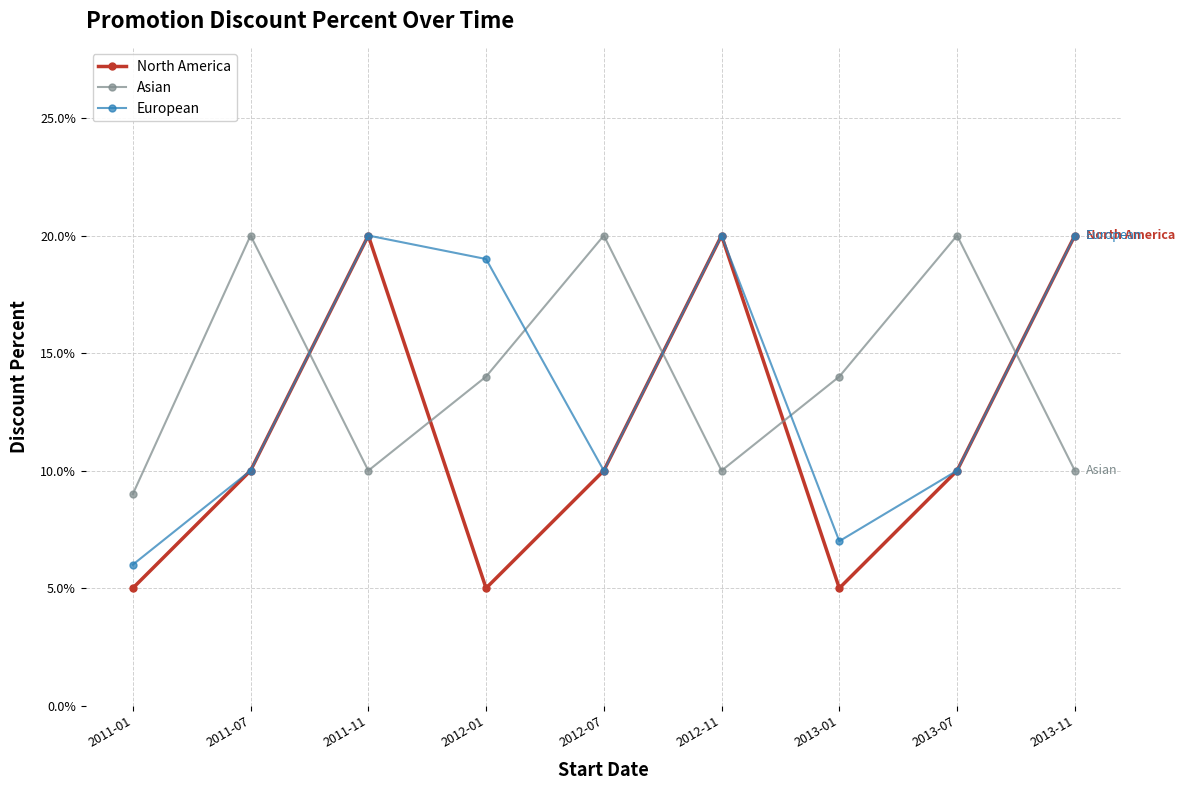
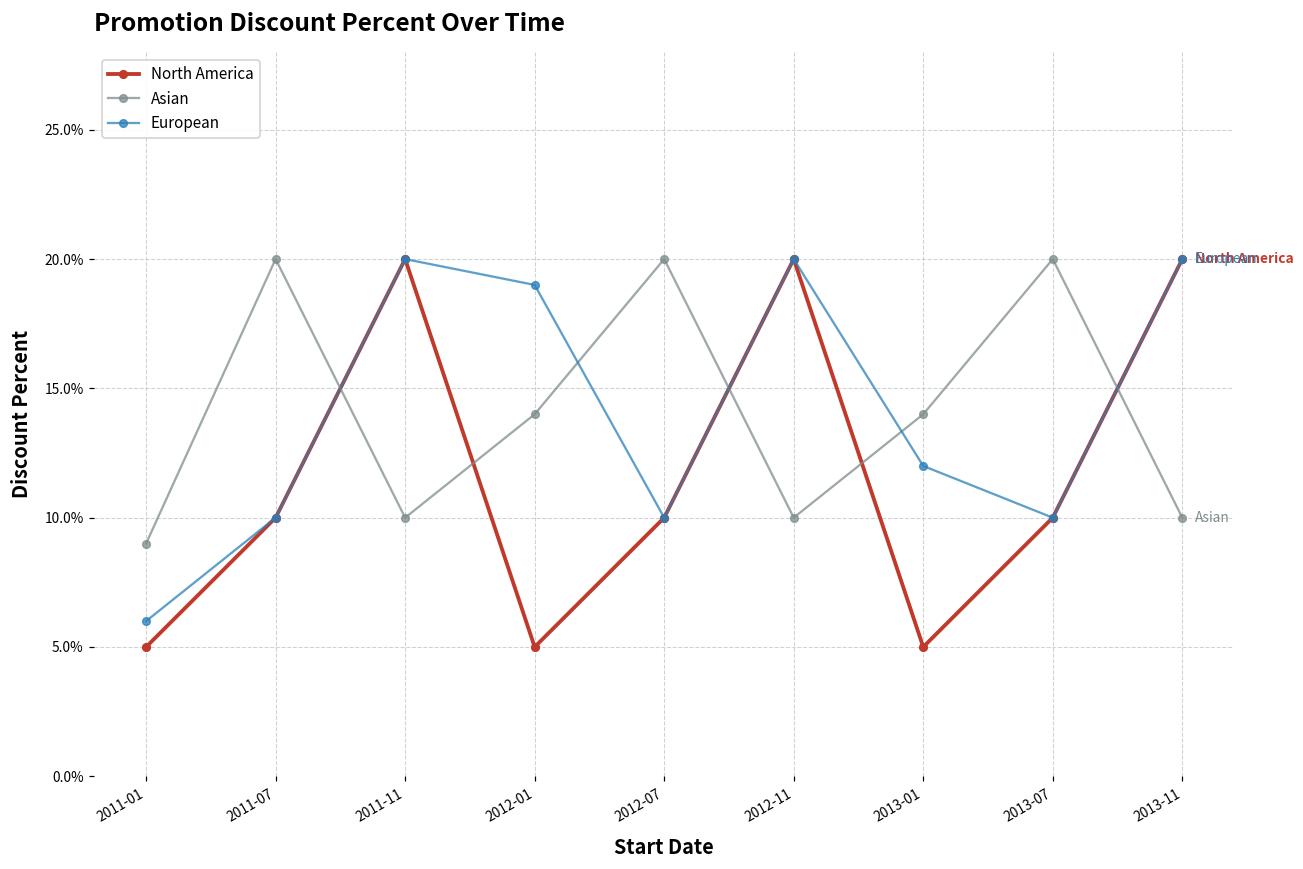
European, 2013-01: 7.0% -> 12.0%
